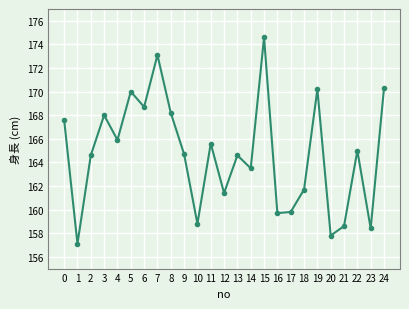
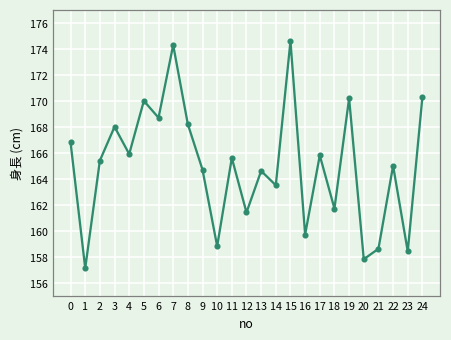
0: 167.6 -> 166.8
2: 164.6 -> 165.4
7: 173.1 -> 174.3
17: 159.8 -> 165.8
